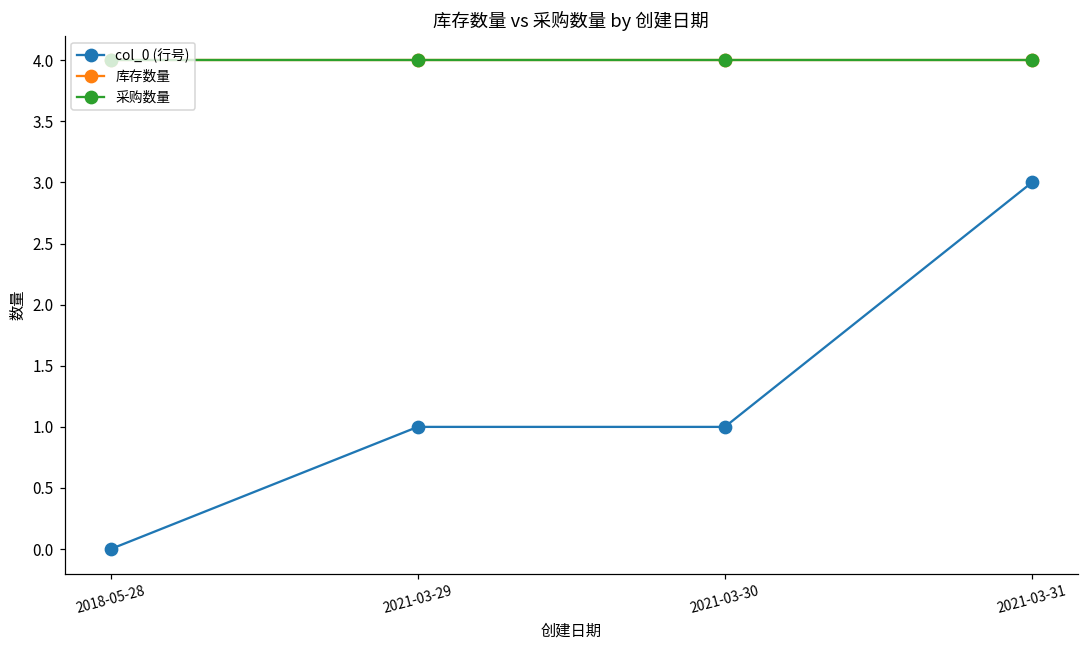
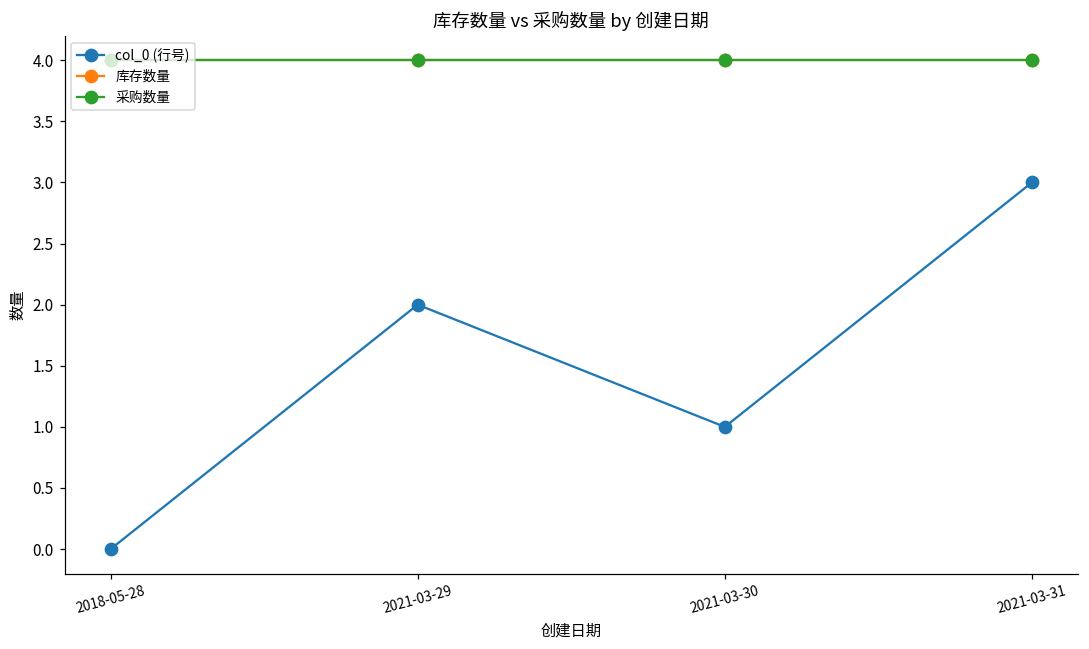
col_0 (行号), 2021-03-29: 1 -> 2
